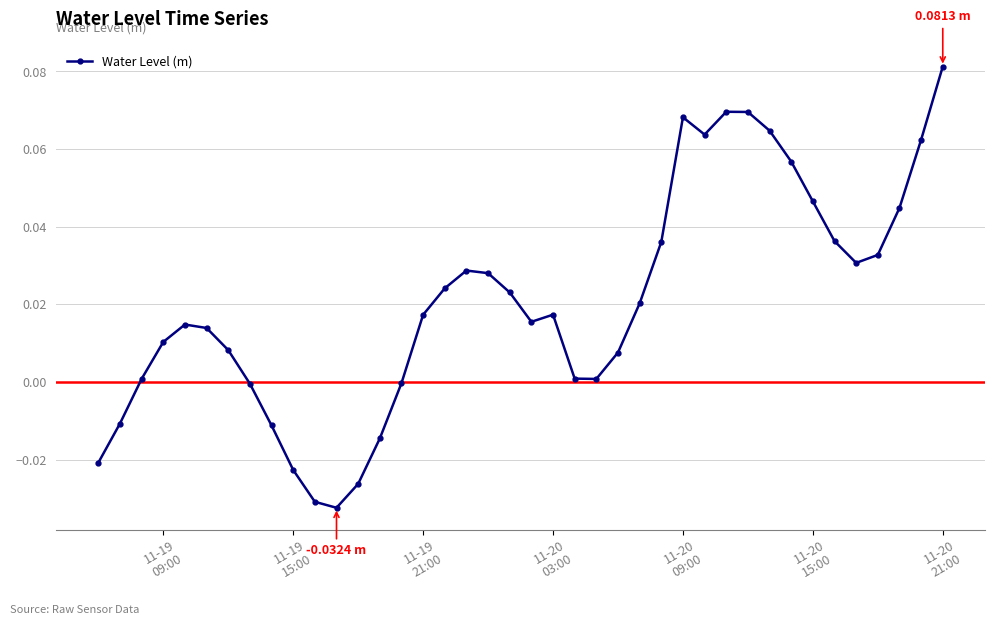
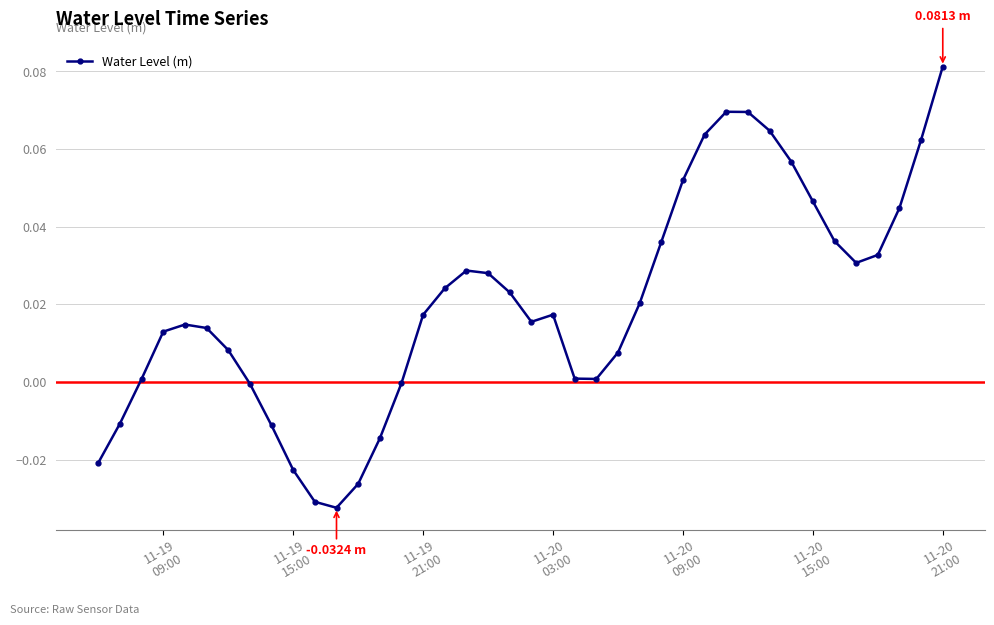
11-19 09:00: 0.010 -> 0.013
11-20 09:00: 0.068 -> 0.052
